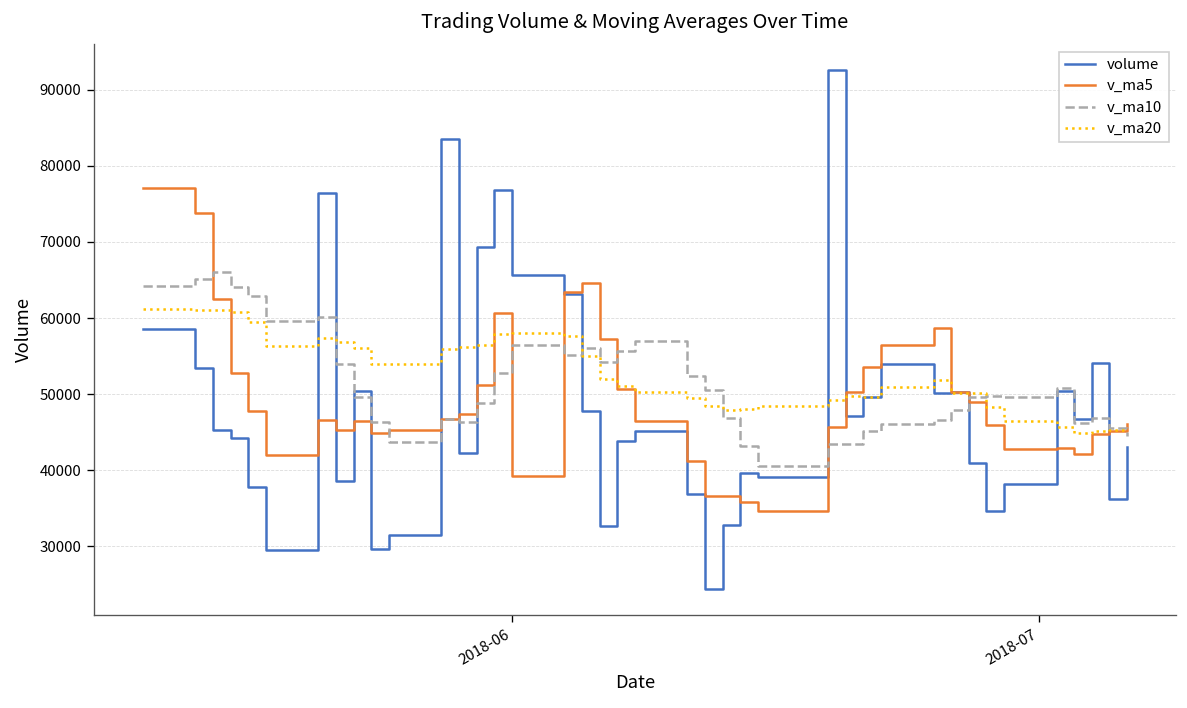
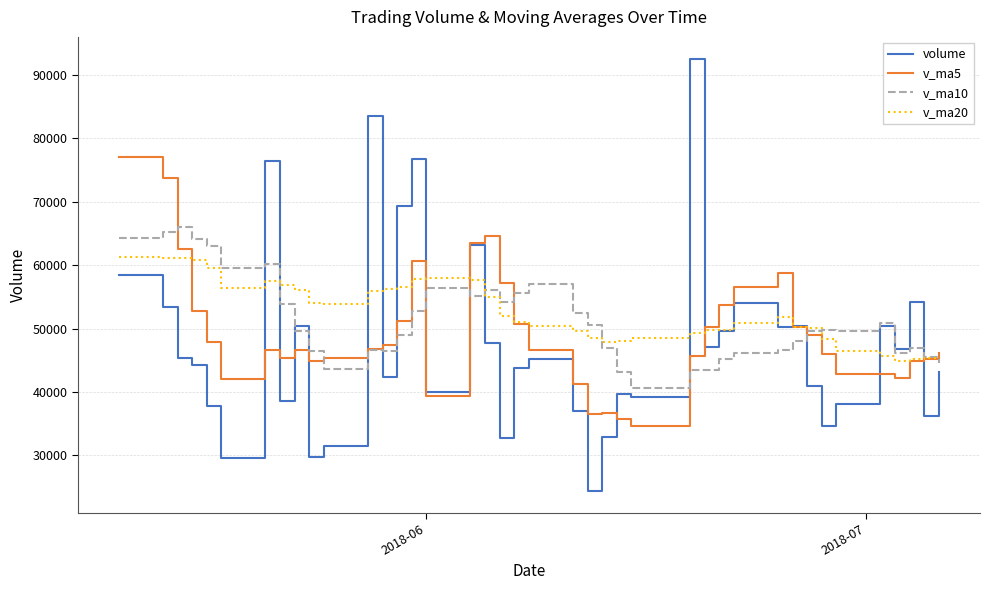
volume, 2018-06: 66000 -> 40000
